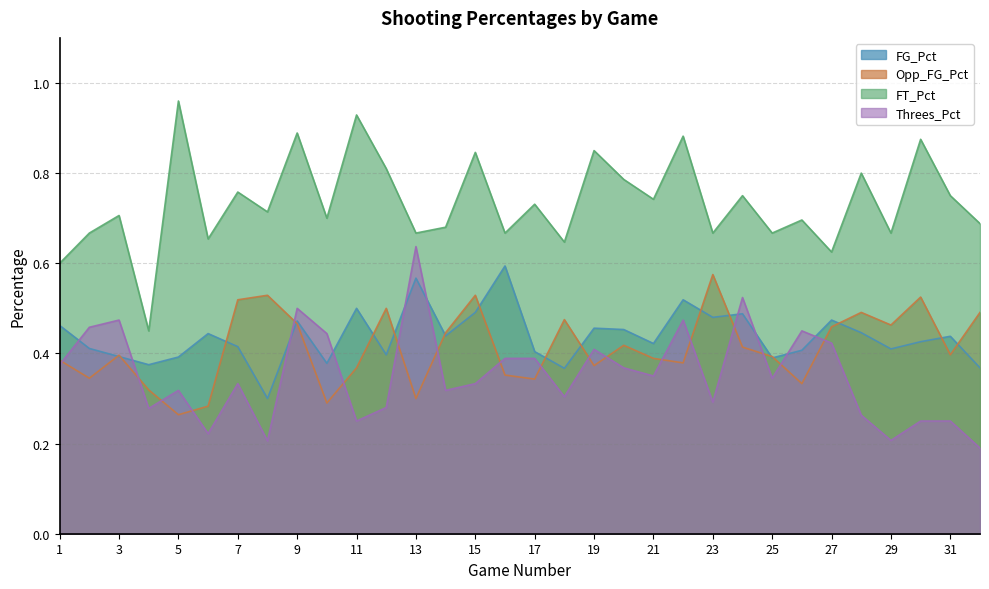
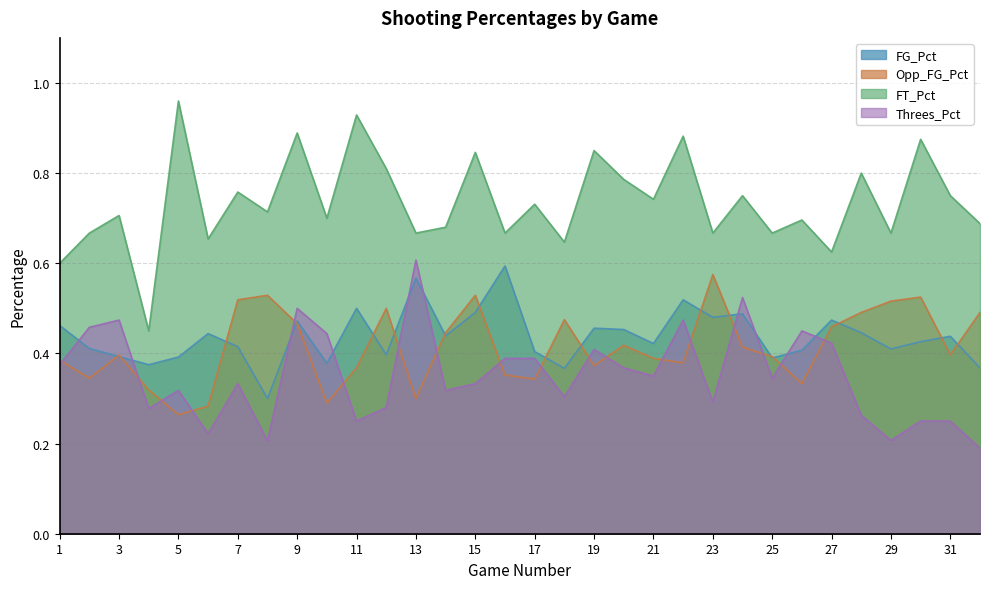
Threes_Pct, 13: 0.64 -> 0.61
Opp_FG_Pct, 29: 0.46 -> 0.52
